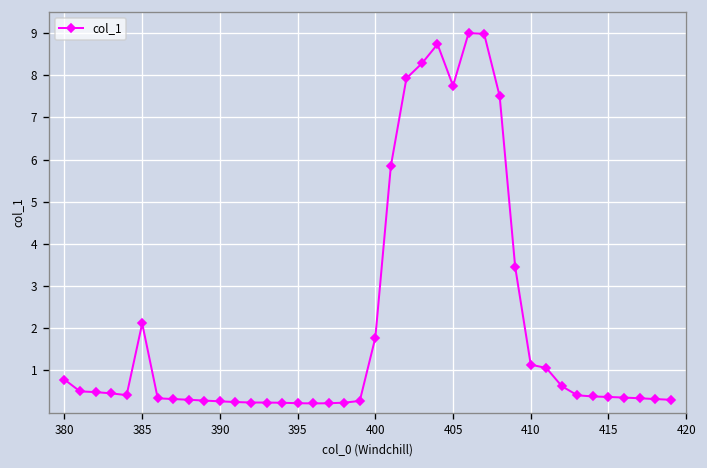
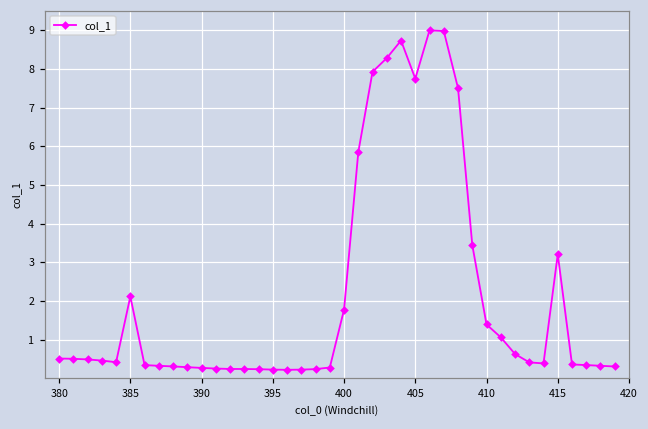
380: 0.8 -> 0.5
410: 1.1 -> 1.4
415: 0.4 -> 3.2
